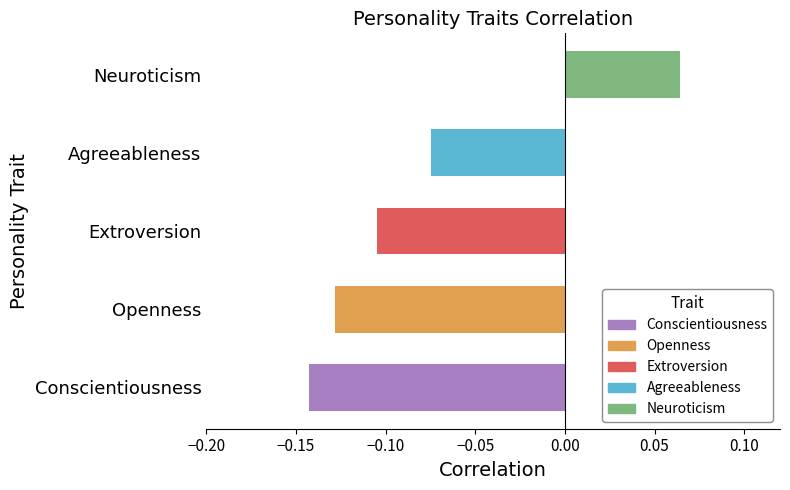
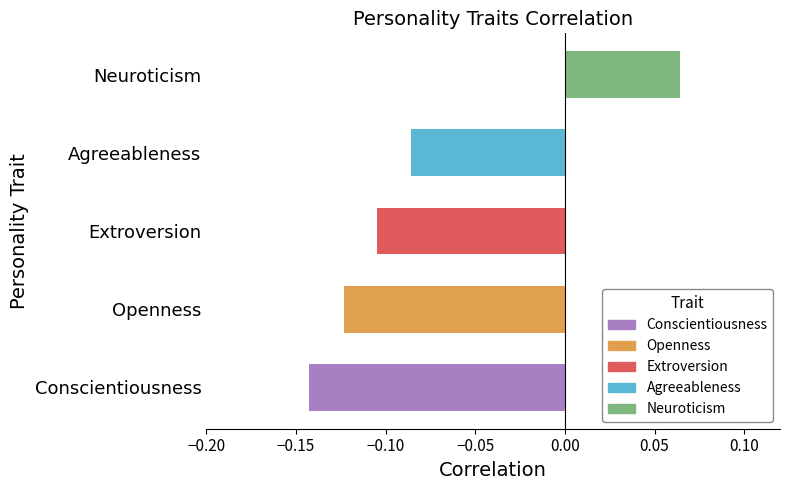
Agreeableness: -0.075 -> -0.086
Openness: -0.128 -> -0.123
